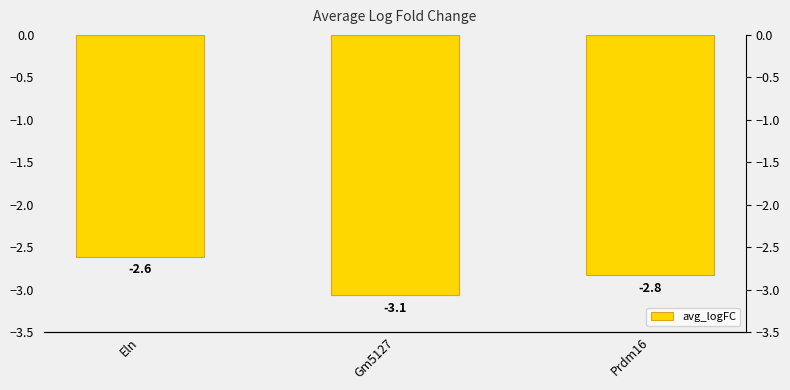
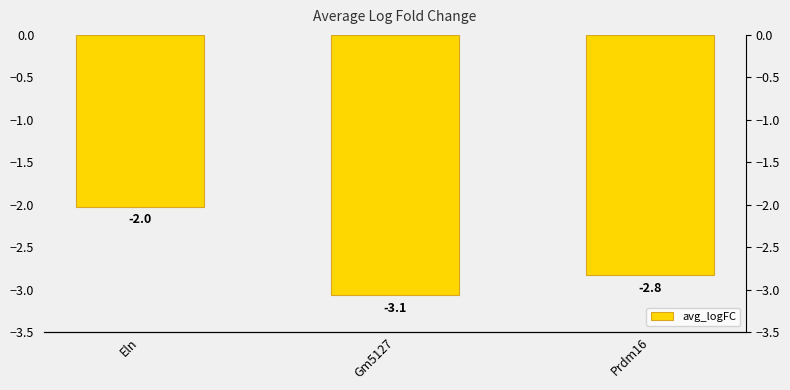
Eln: -2.6 -> -2.0
